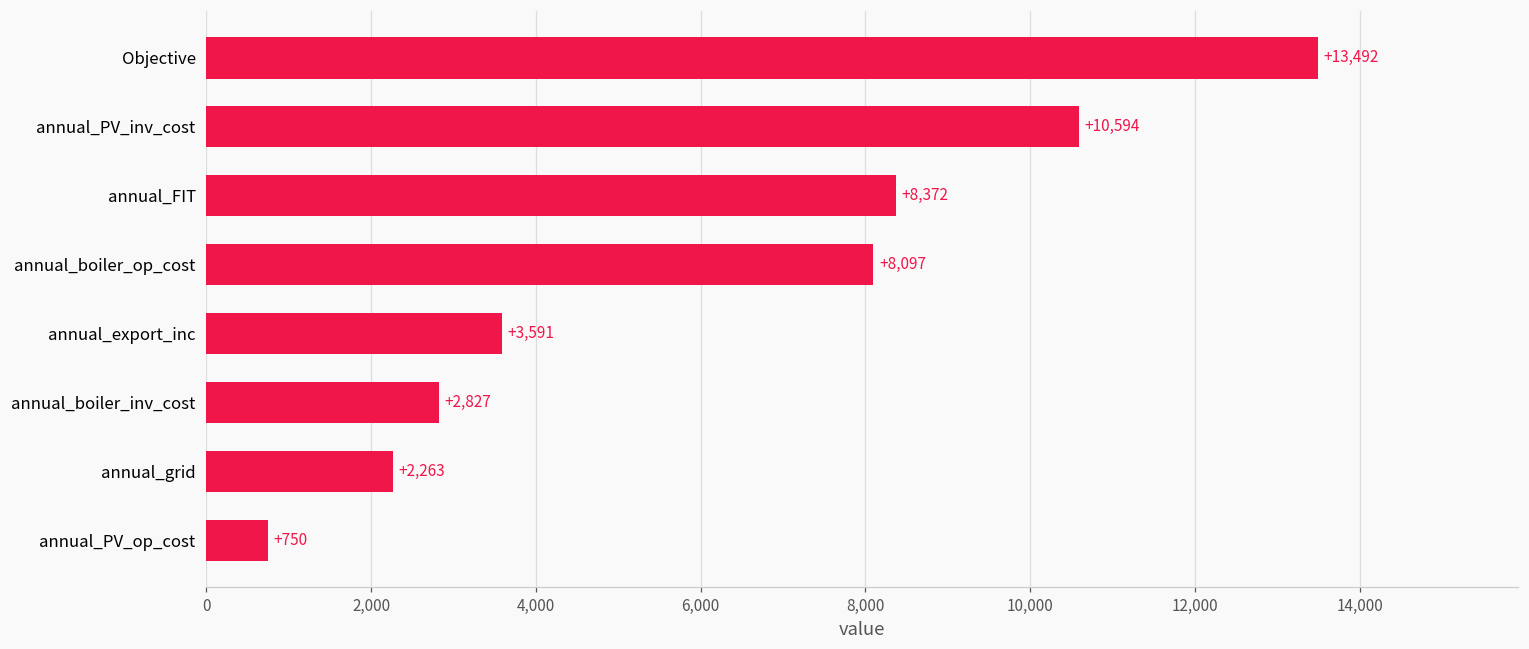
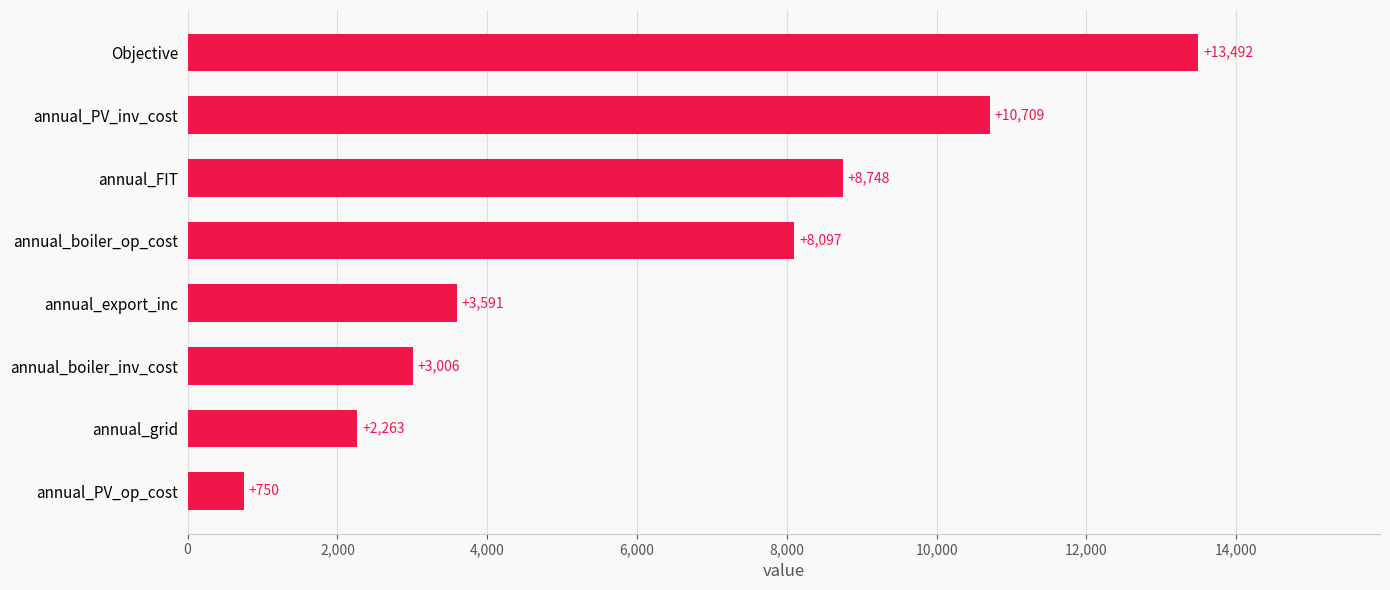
annual_PV_inv_cost: +10,594 -> +10,709
annual_FIT: +8,372 -> +8,748
annual_boiler_inv_cost: +2,827 -> +3,006
